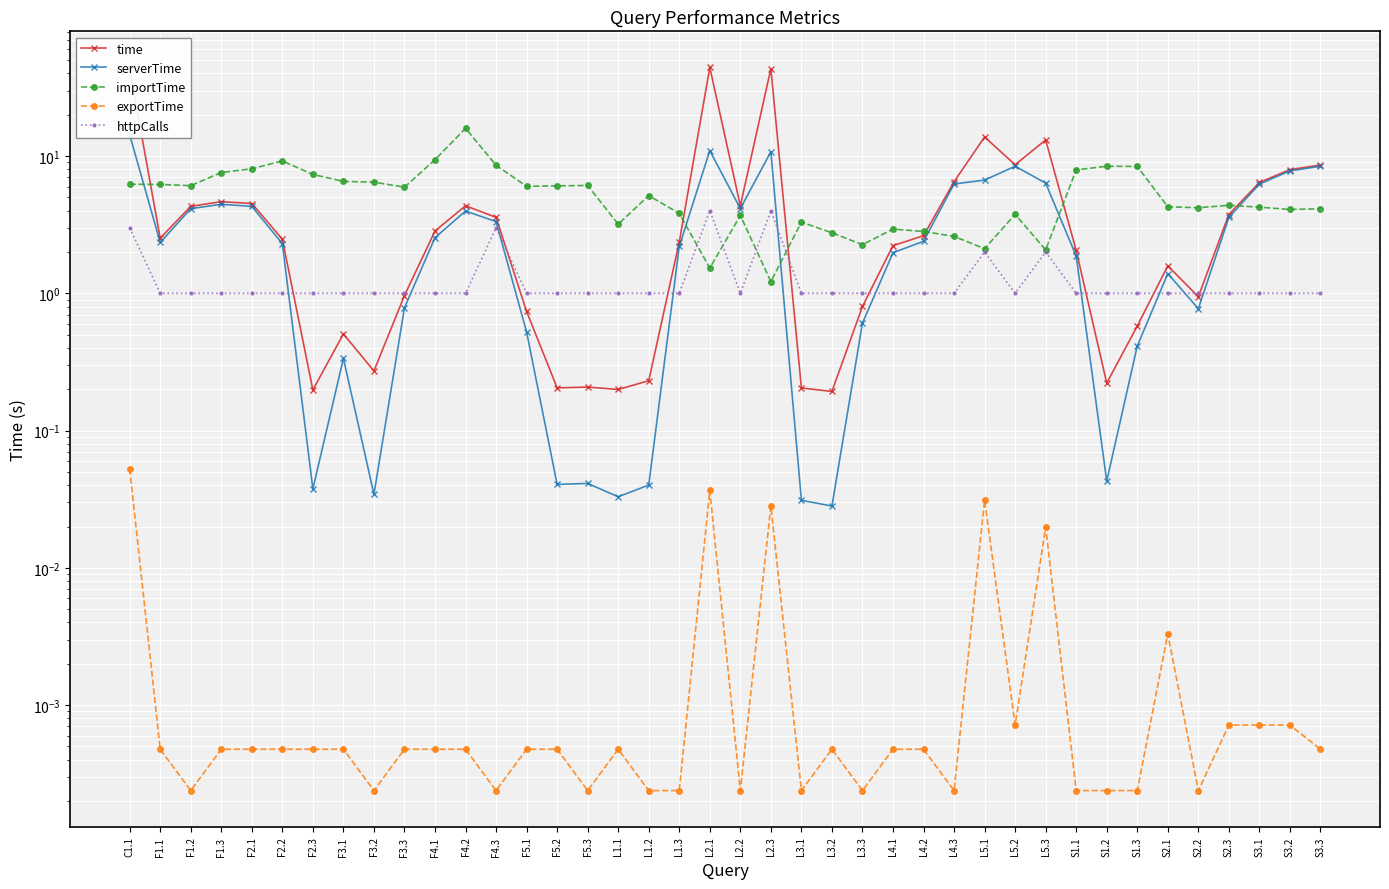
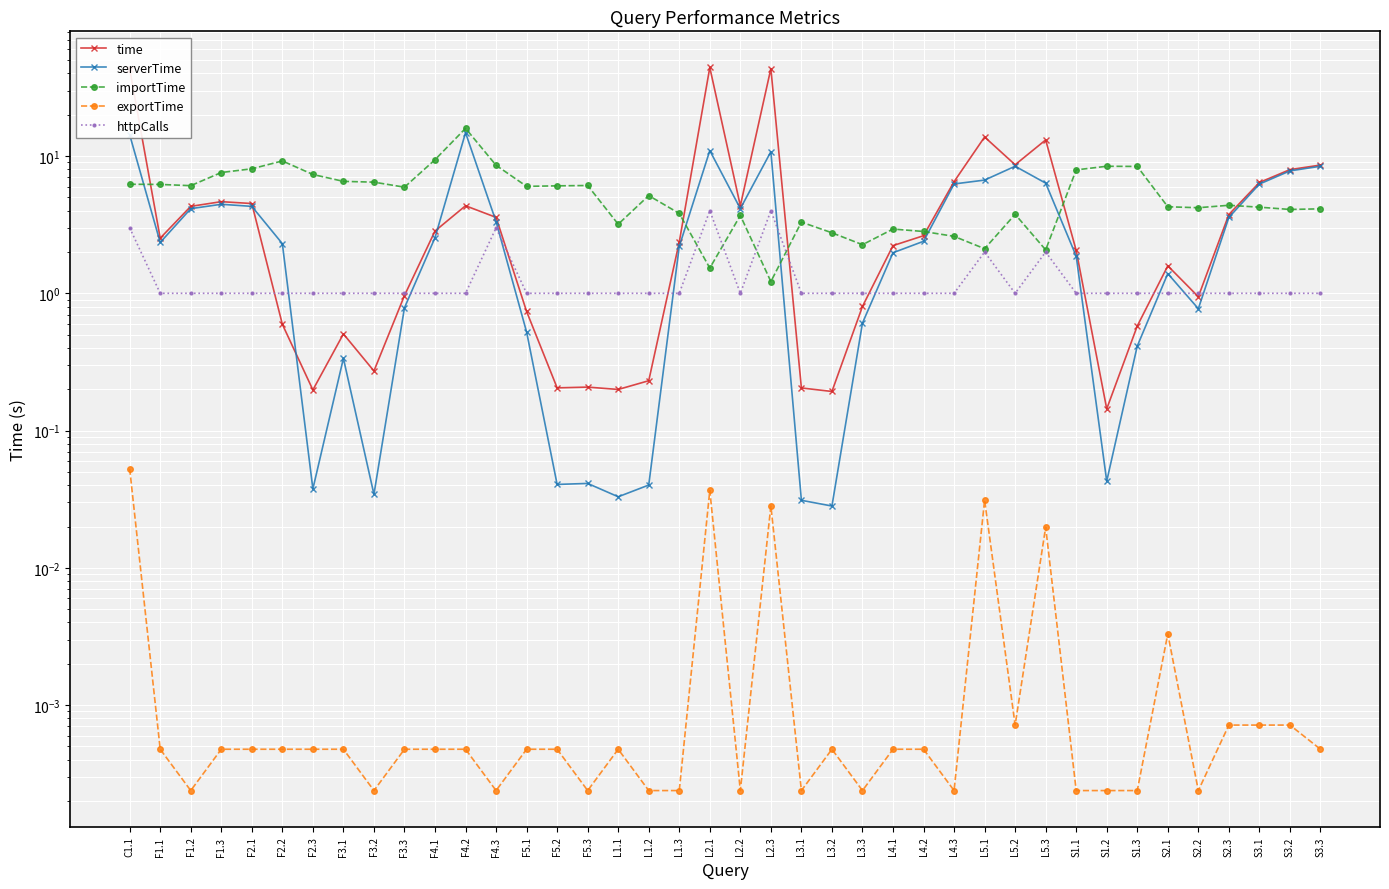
time, F2.2: 2.5 -> 0.59
serverTime, F4.2: 4.0 -> 15
time, S1.2: 0.22 -> 0.14
